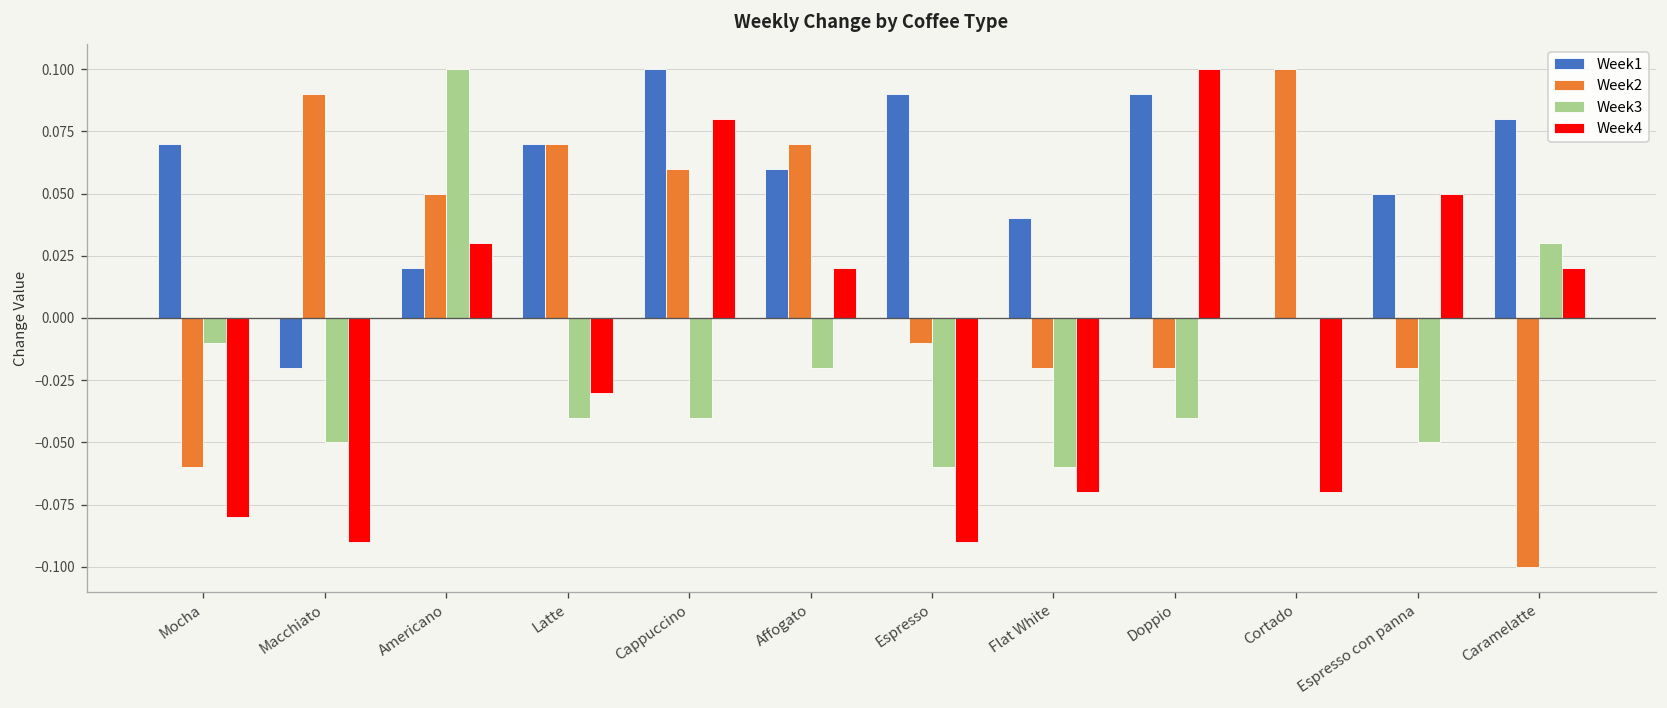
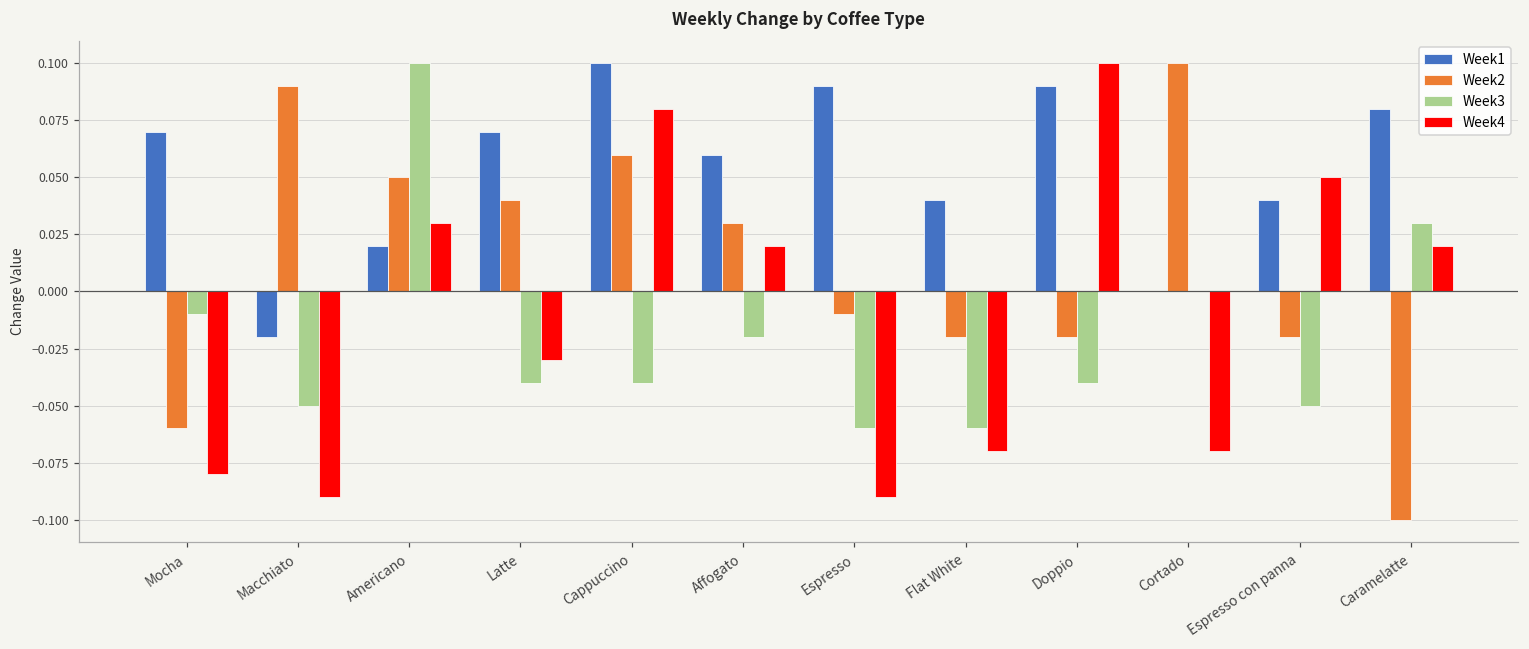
Week2, Latte: 0.07 -> 0.04
Week2, Affogato: 0.07 -> 0.03
Week1, Espresso con panna: 0.05 -> 0.04
